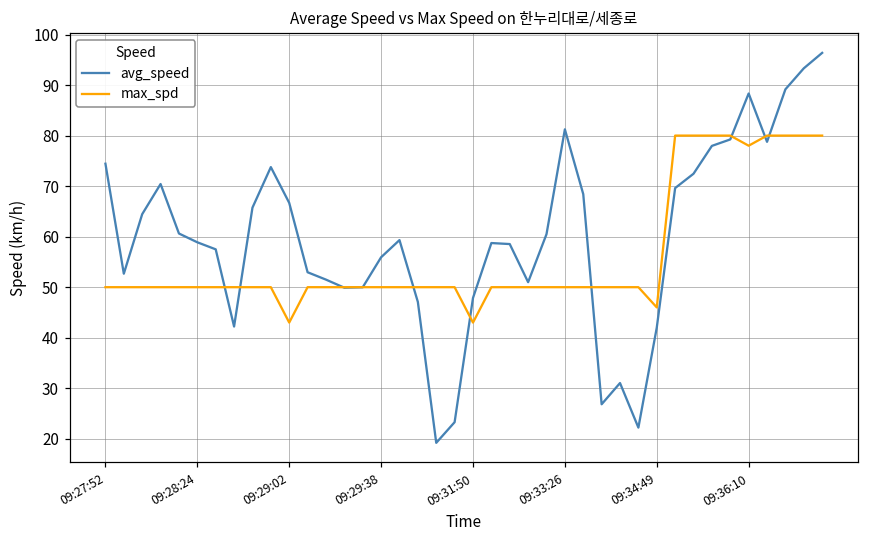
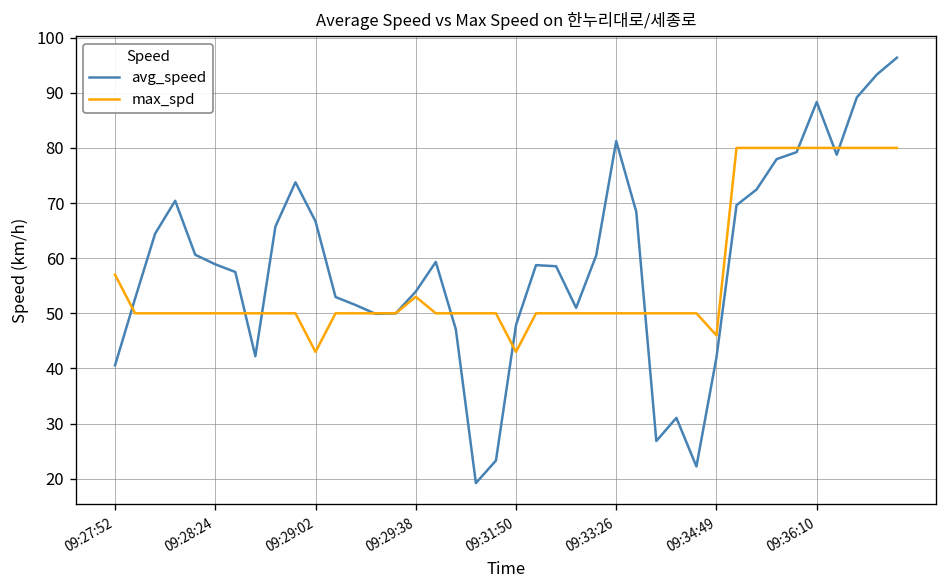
avg_speed, 09:27:52: 74 -> 41
max_spd, 09:27:52: 50 -> 57
avg_speed, 09:29:38: 56 -> 54
max_spd, 09:29:38: 50 -> 53
max_spd, 09:36:10: 78 -> 80
